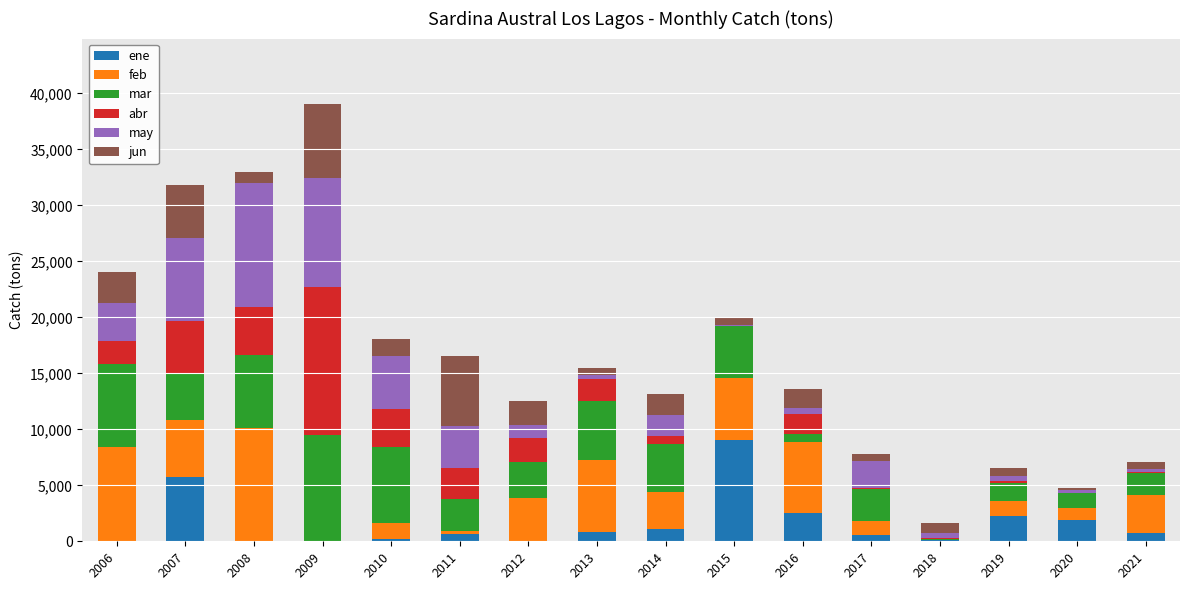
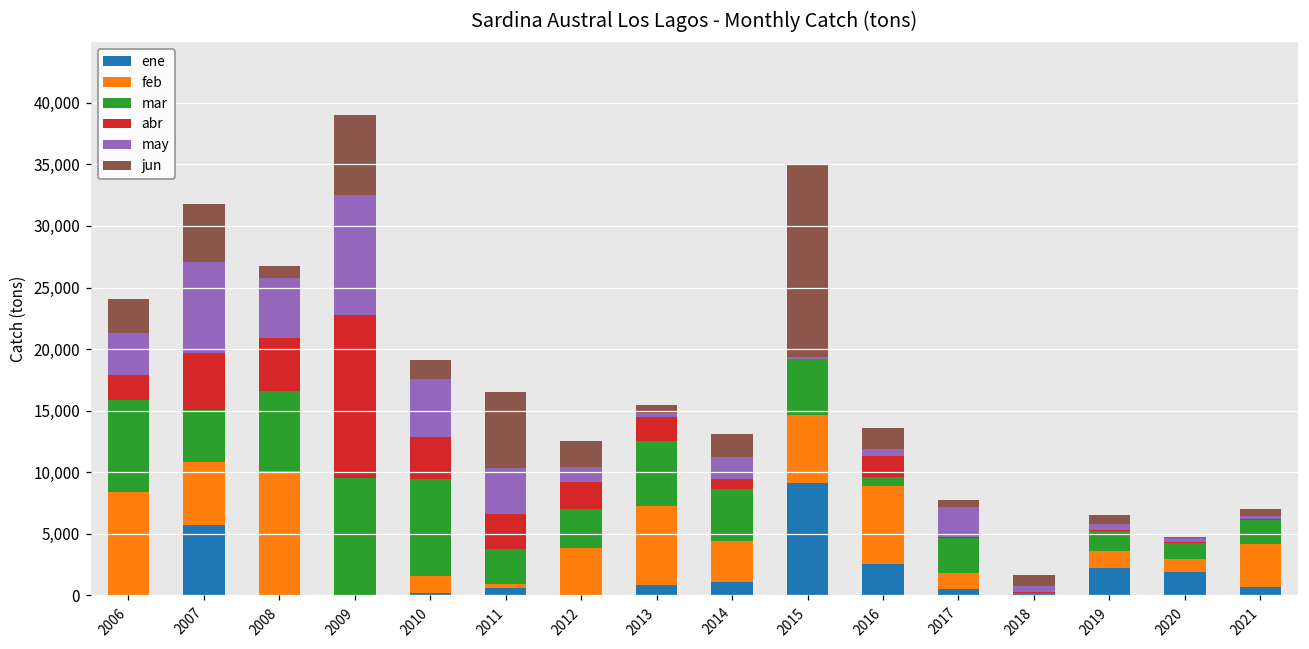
may, 2008: 11,100 -> 4,800
mar, 2010: 6,800 -> 7,900
jun, 2015: 700 -> 15,600
